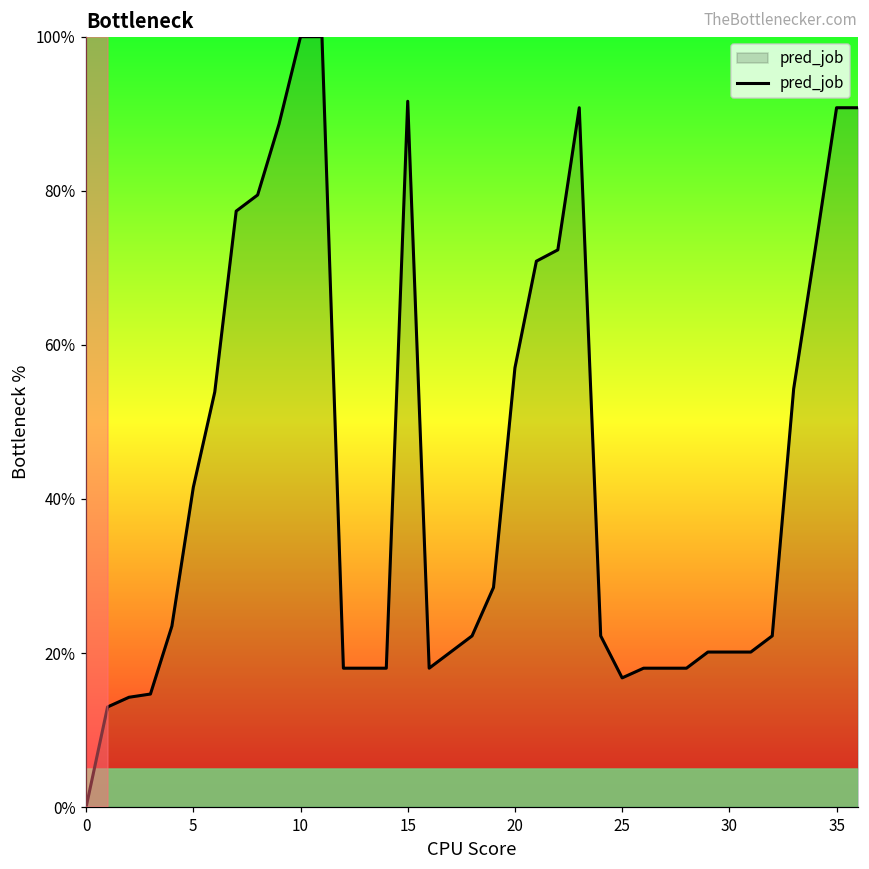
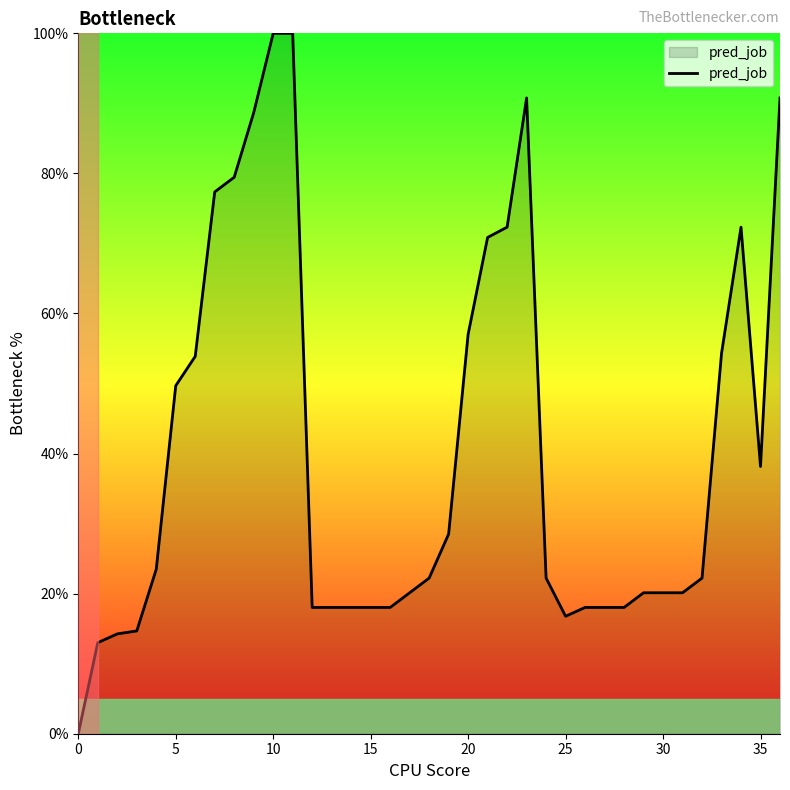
5: 42% -> 50%
15: 92% -> 18%
35: 91% -> 38%
